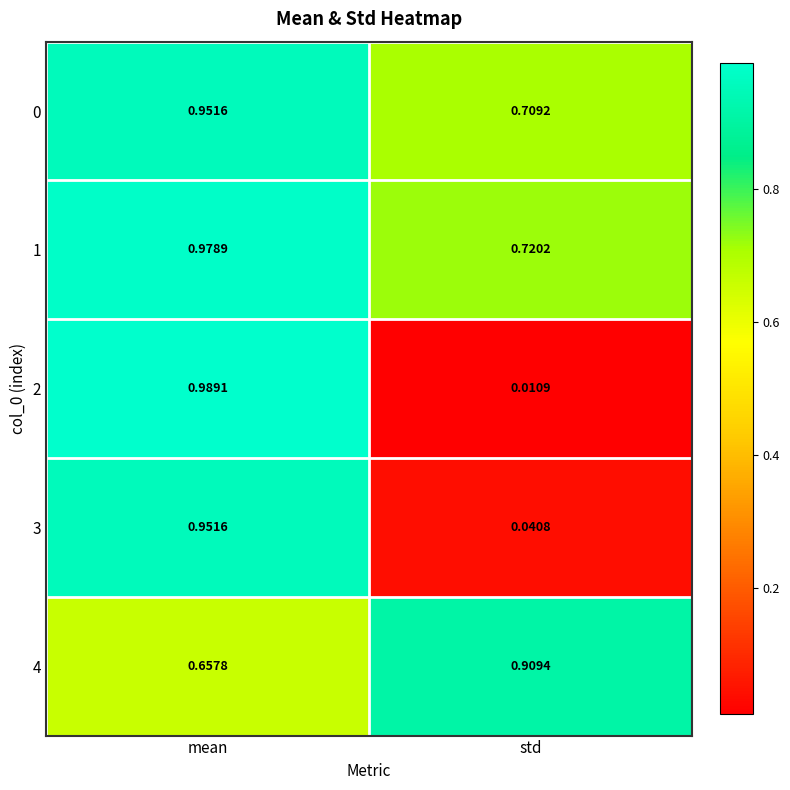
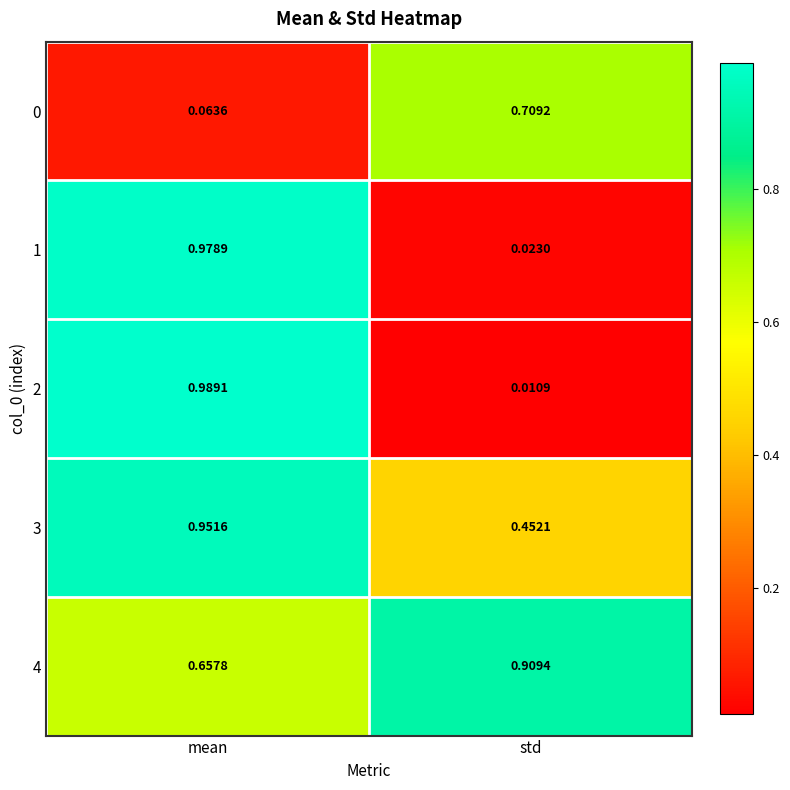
0, mean: 0.9516 -> 0.0636
1, std: 0.7202 -> 0.0230
3, std: 0.0408 -> 0.4521
